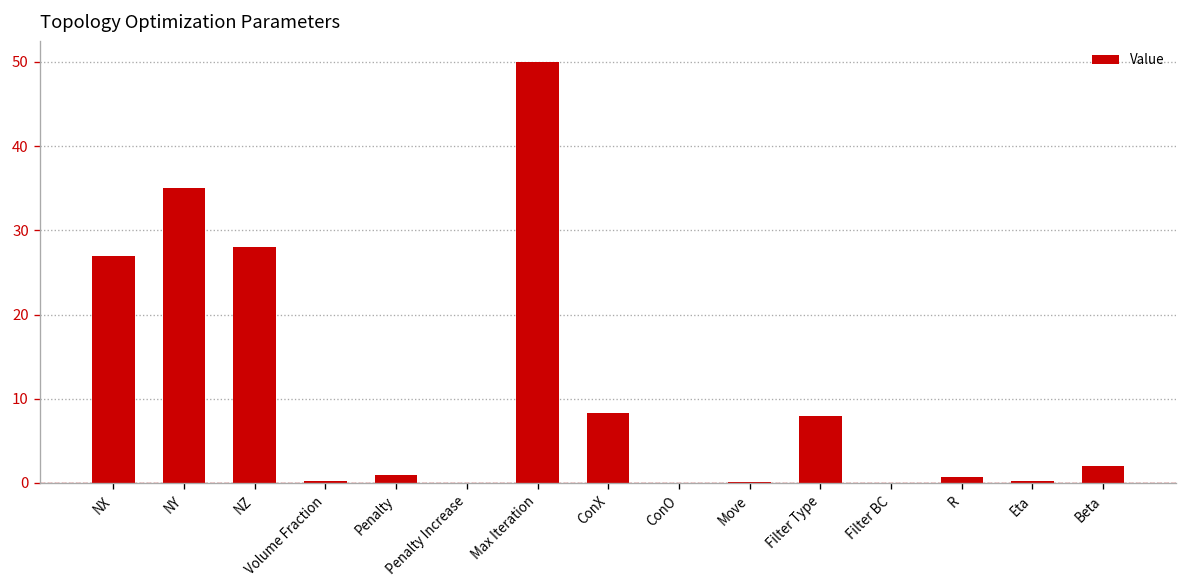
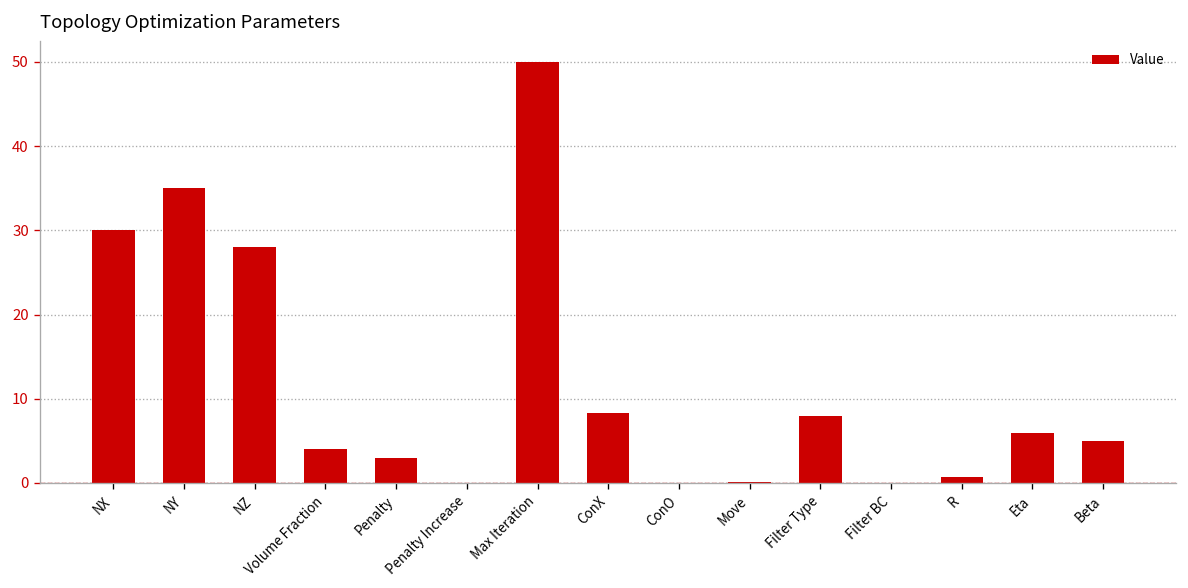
NX: 27 -> 30
Volume Fraction: 0 -> 4
Penalty: 1 -> 3
Eta: 0 -> 6
Beta: 2 -> 5
